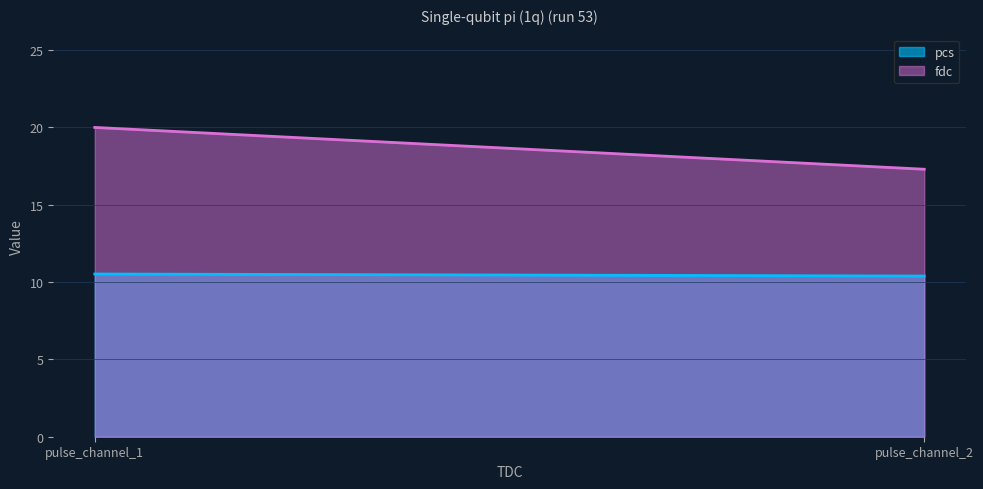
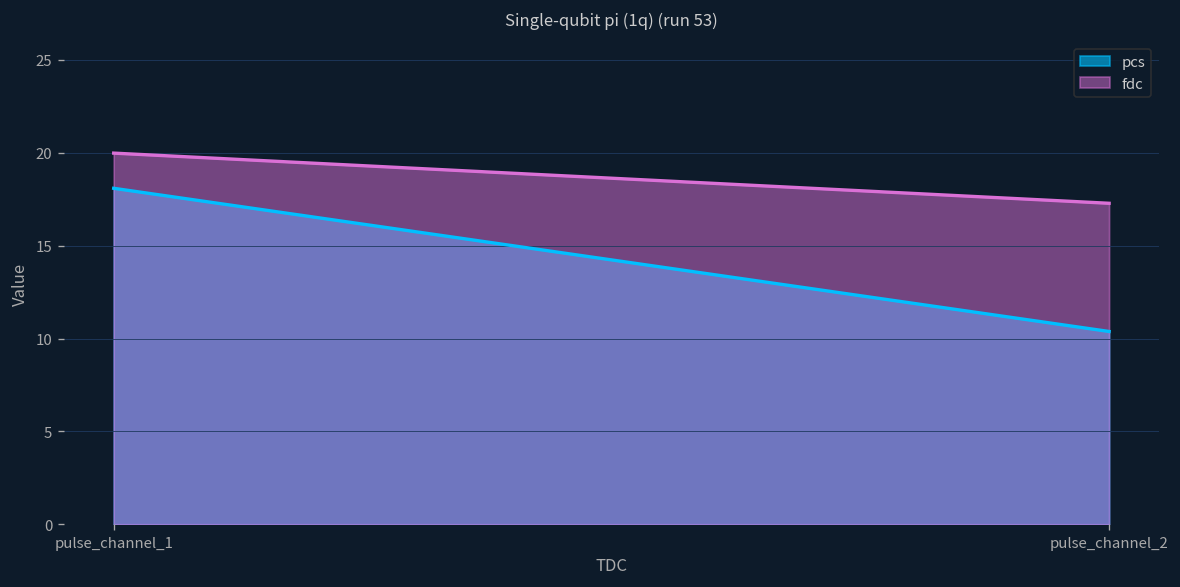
pcs, pulse_channel_1: 10.5 -> 18.1
